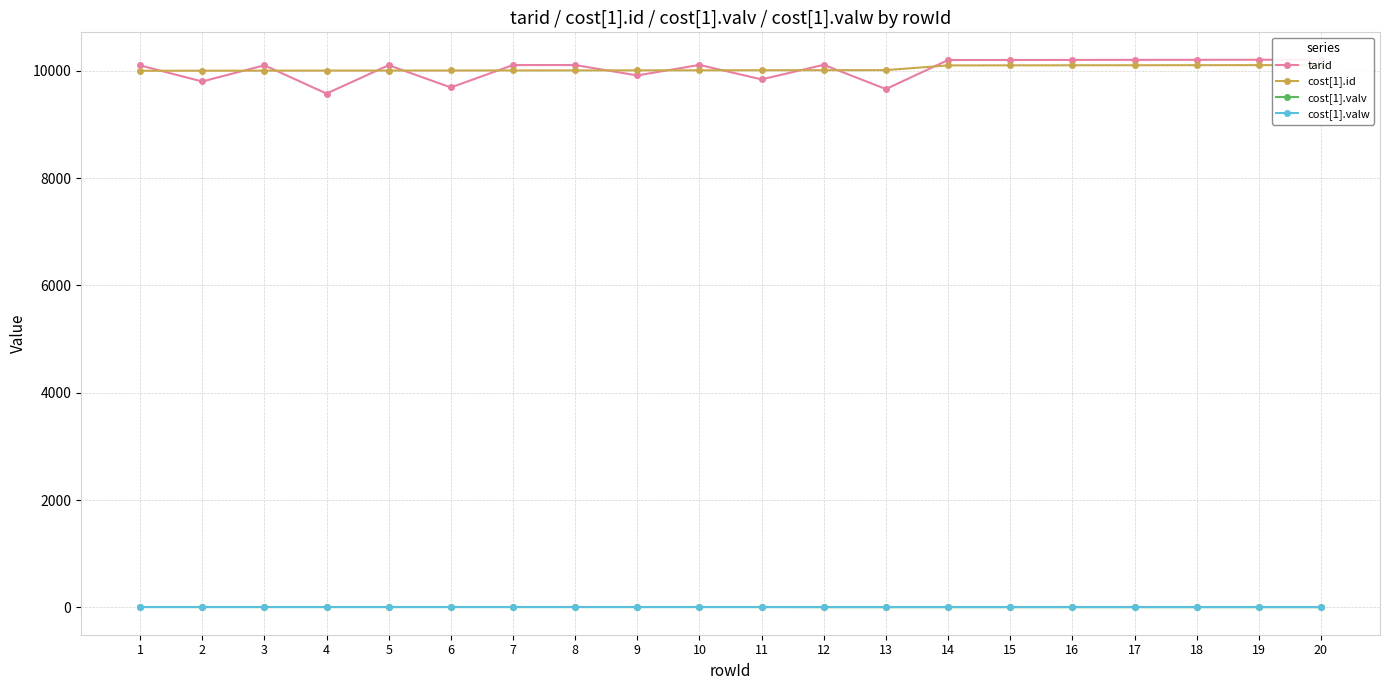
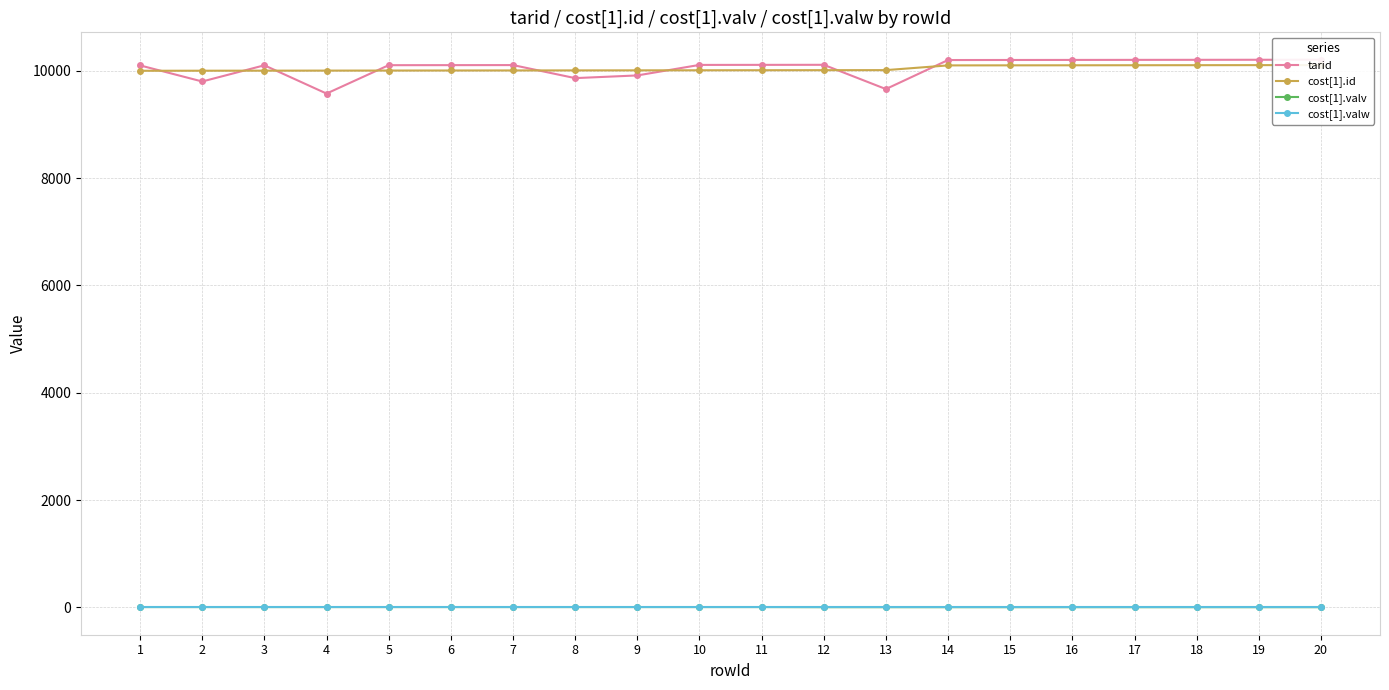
tarid, 6: 9700 -> 10100
tarid, 8: 10100 -> 9900
tarid, 11: 9800 -> 10100
